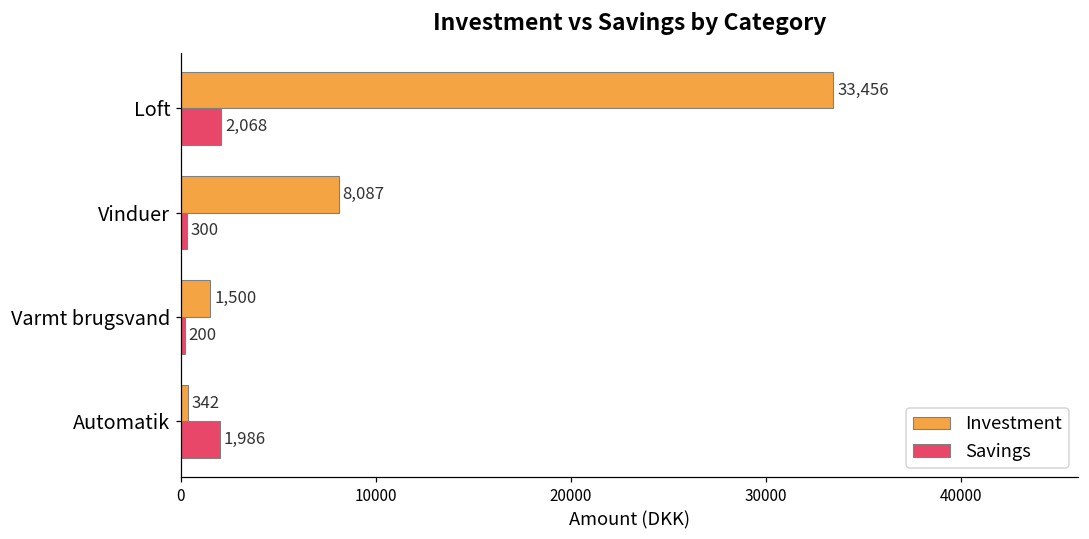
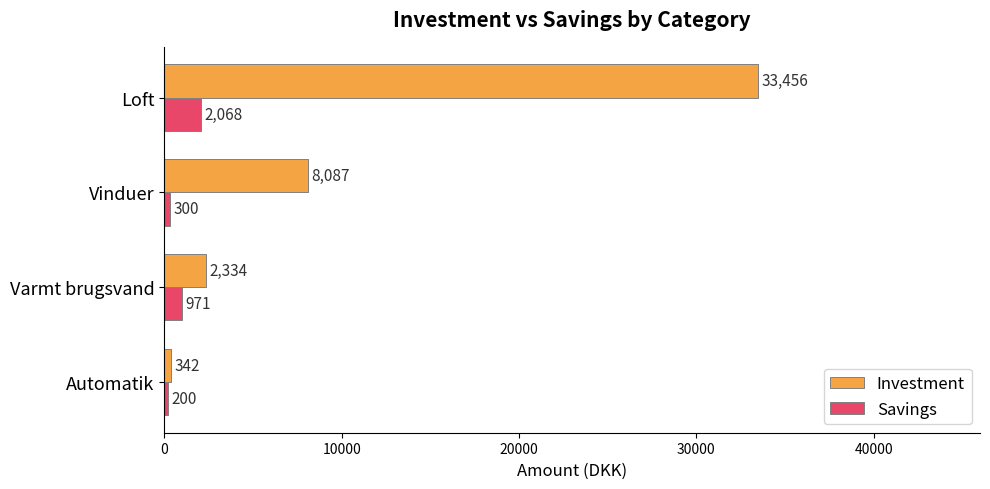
Investment, Varmt brugsvand: 1,500 -> 2,334
Savings, Varmt brugsvand: 200 -> 971
Savings, Automatik: 1,986 -> 200
